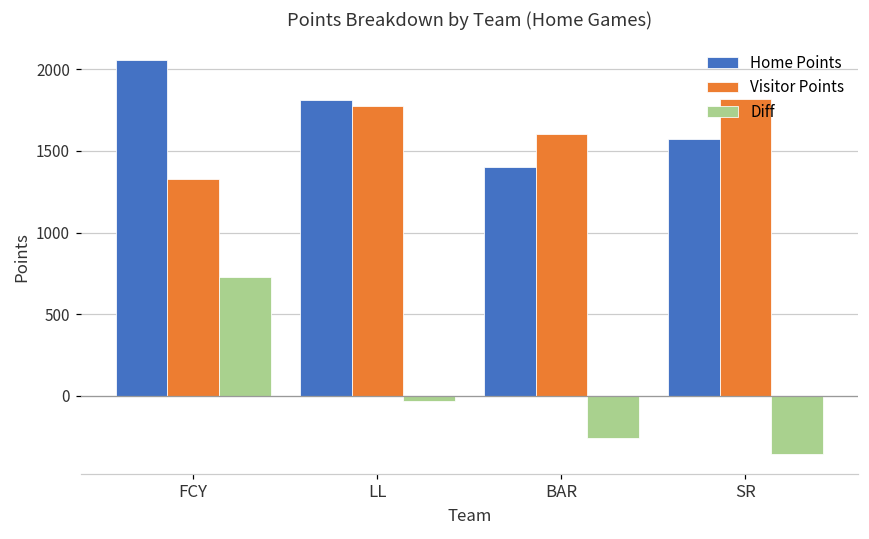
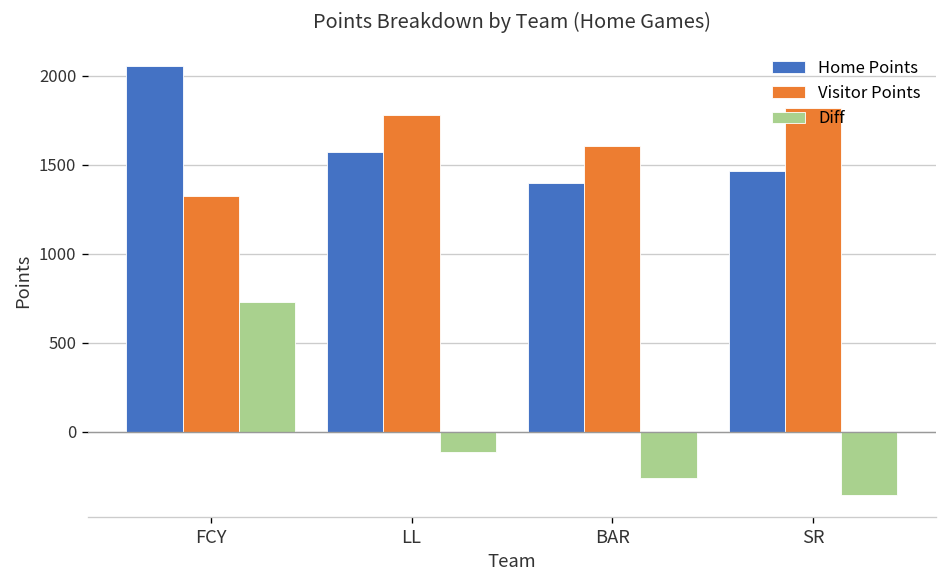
Home Points, LL: 1810 -> 1570
Diff, LL: -30 -> -110
Home Points, SR: 1570 -> 1460
